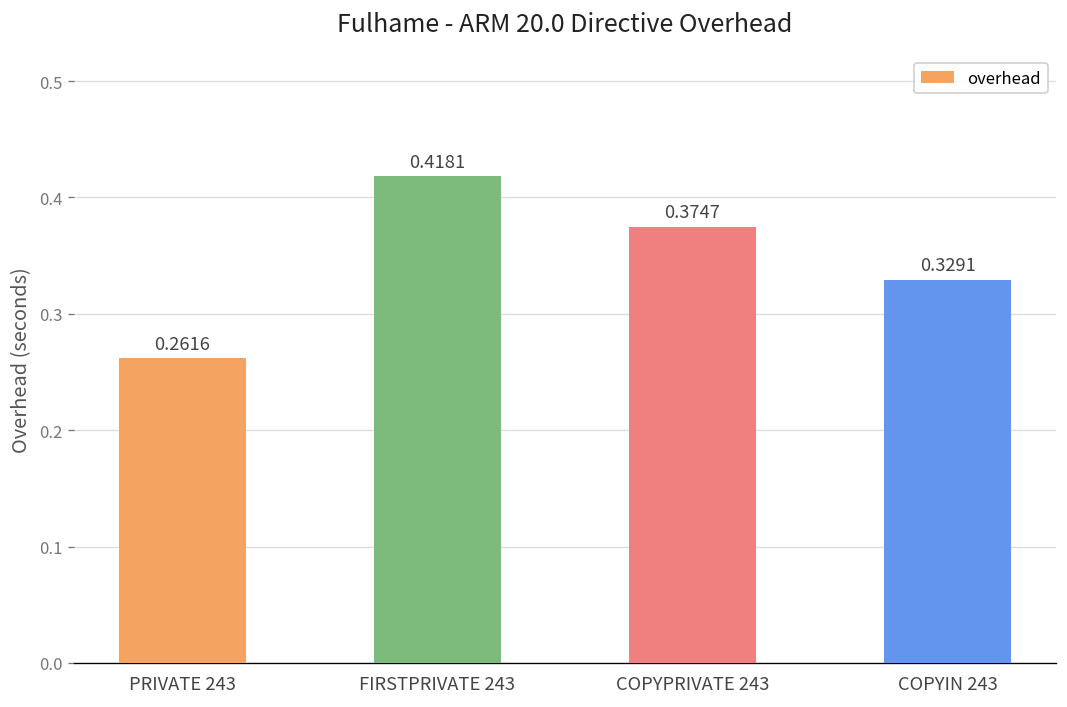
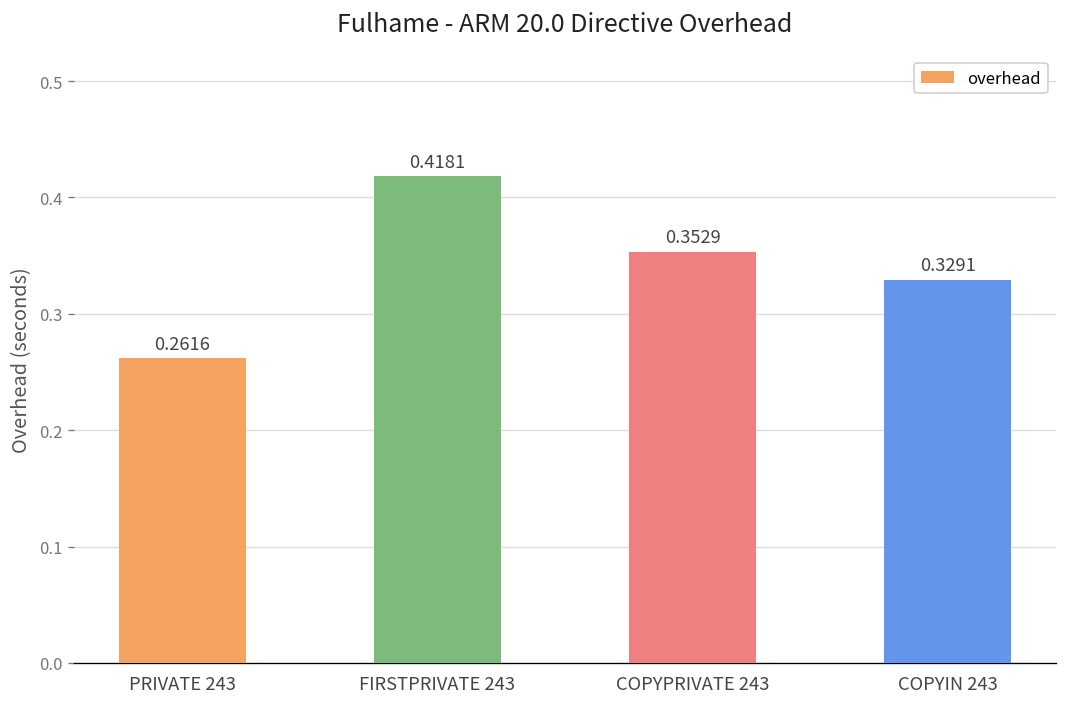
COPYPRIVATE 243: 0.3747 -> 0.3529
